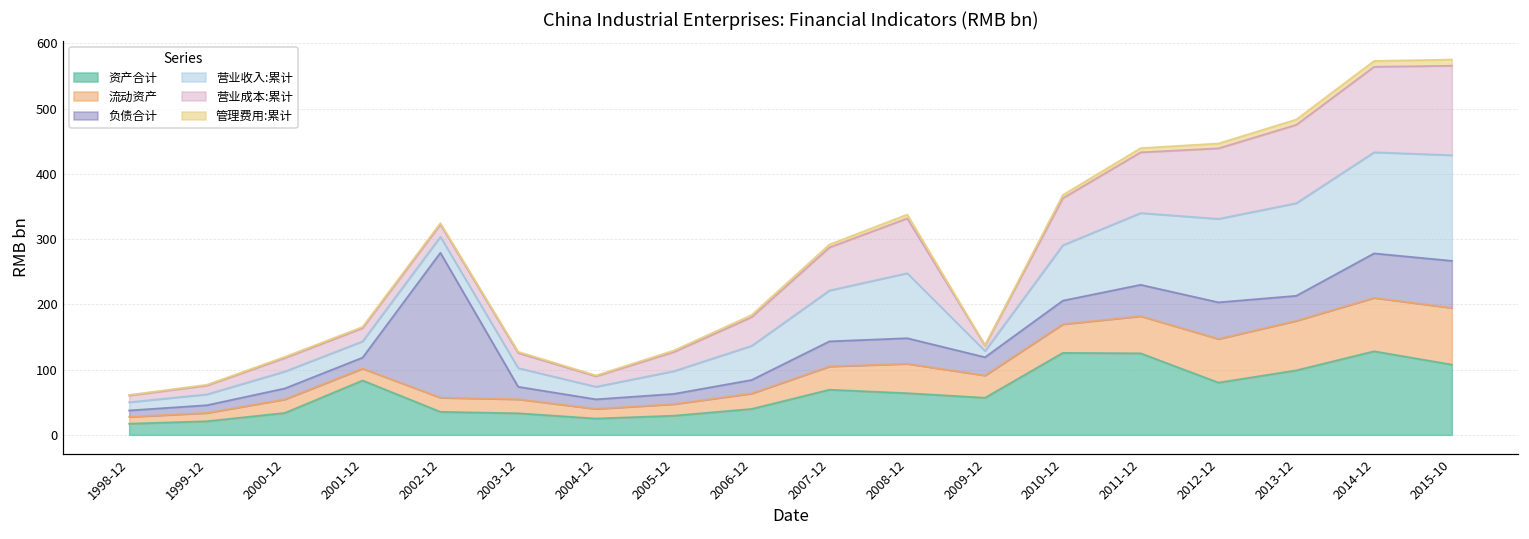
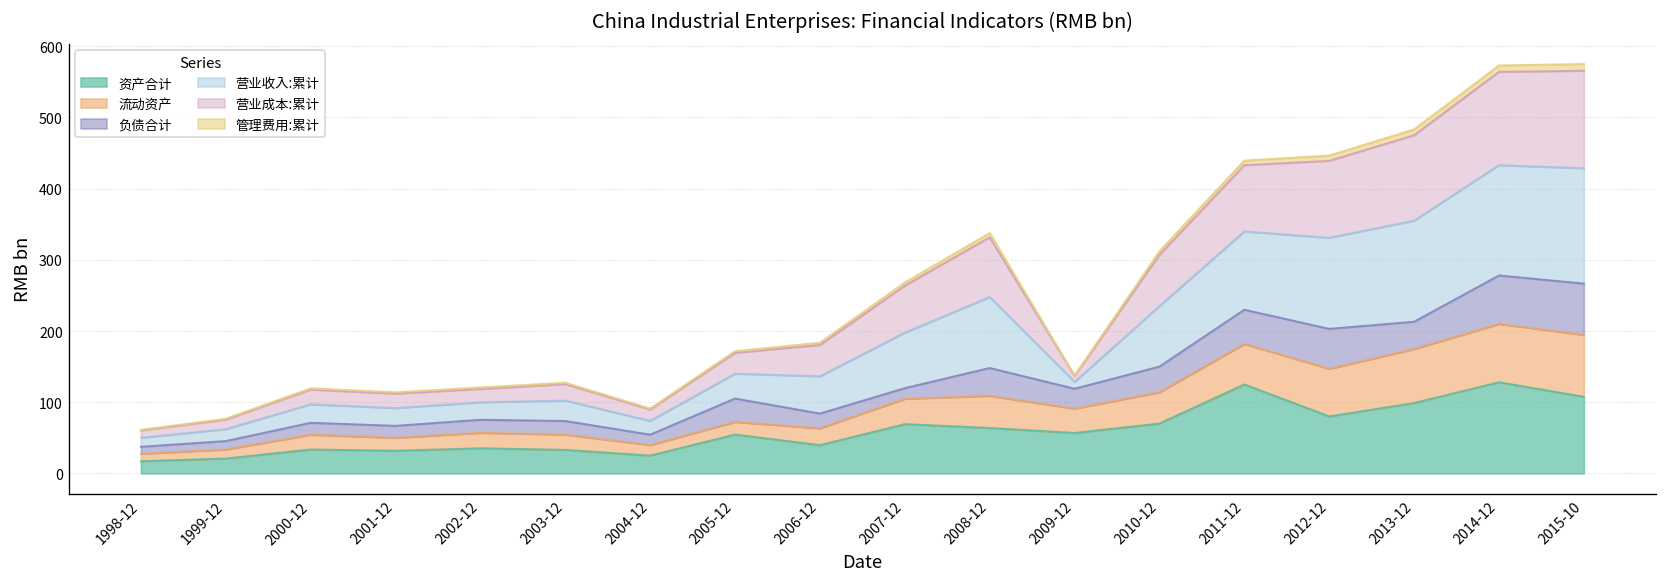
资产合计, 2001-12: 80 -> 30
负债合计, 2002-12: 220 -> 20
资产合计, 2005-12: 30 -> 50
负债合计, 2005-12: 20 -> 30
负债合计, 2007-12: 40 -> 10
资产合计, 2010-12: 130 -> 70
